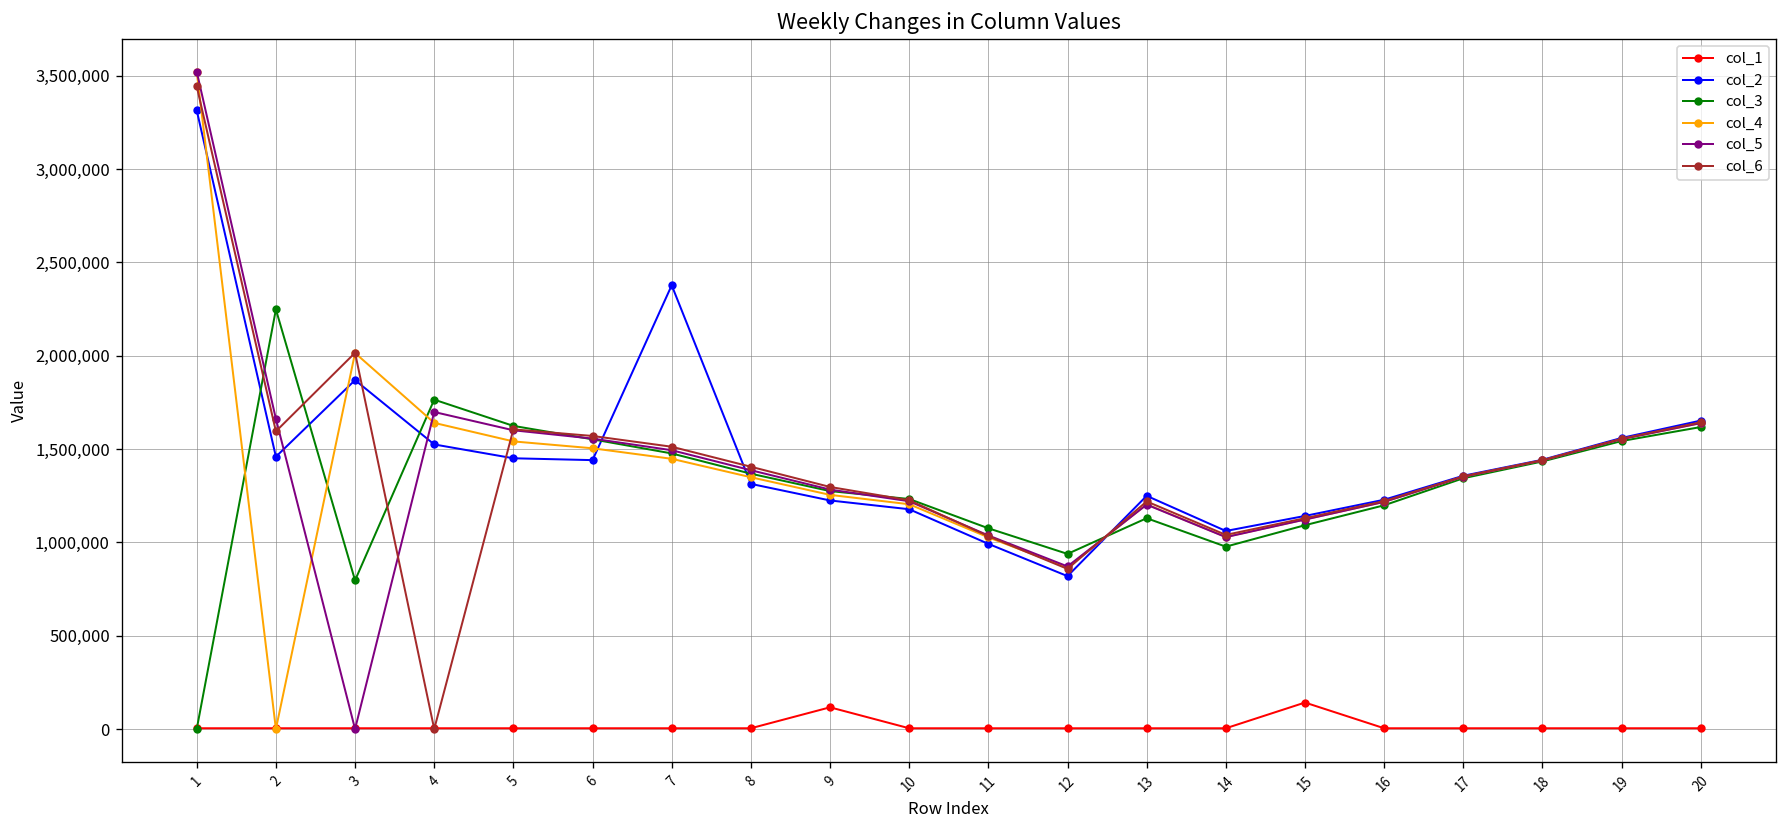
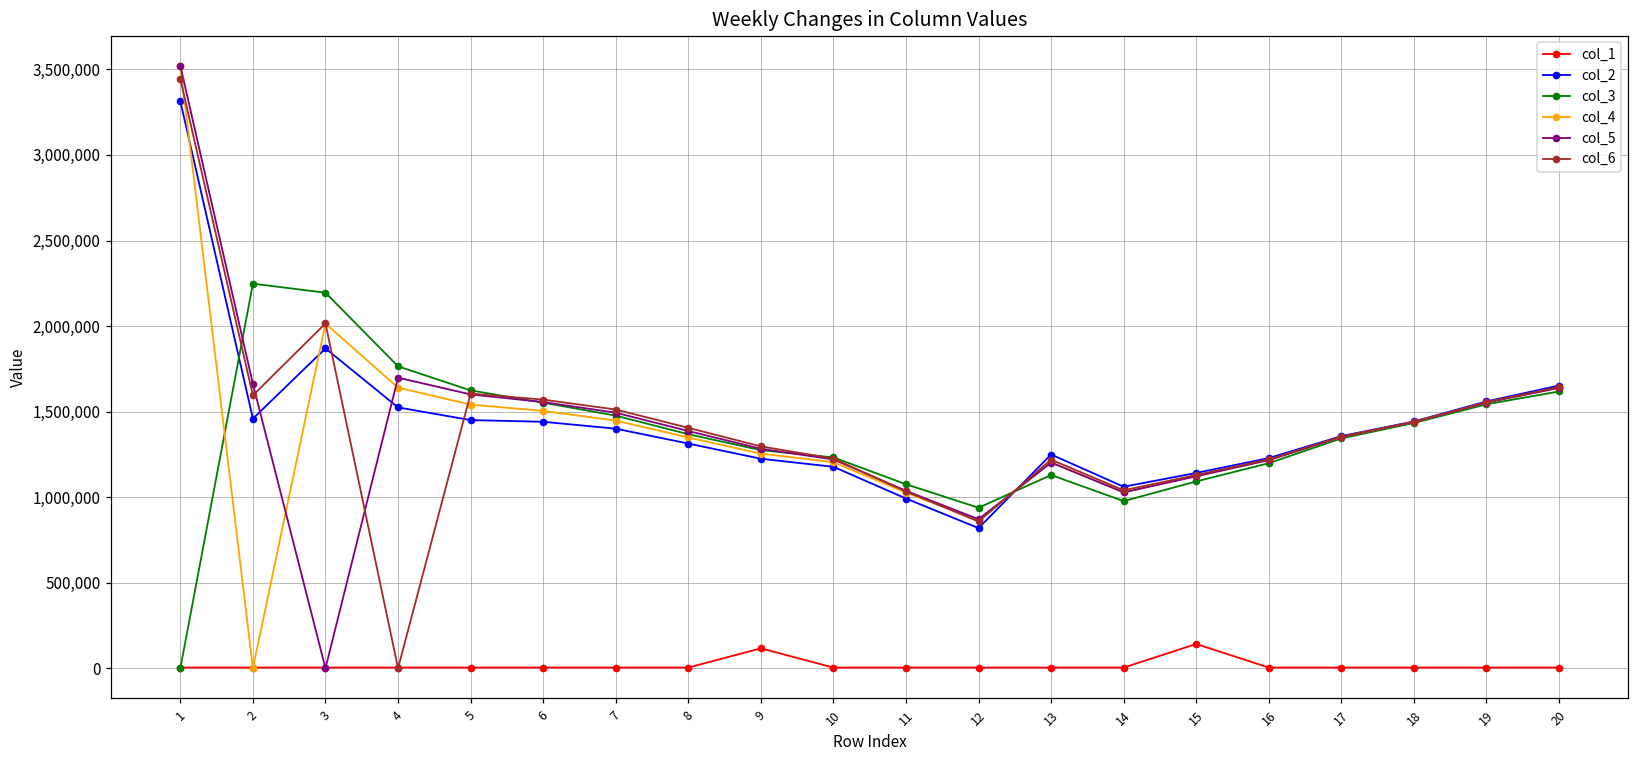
col_3, 3: 800,000 -> 2,190,000
col_2, 7: 2,380,000 -> 1,400,000
